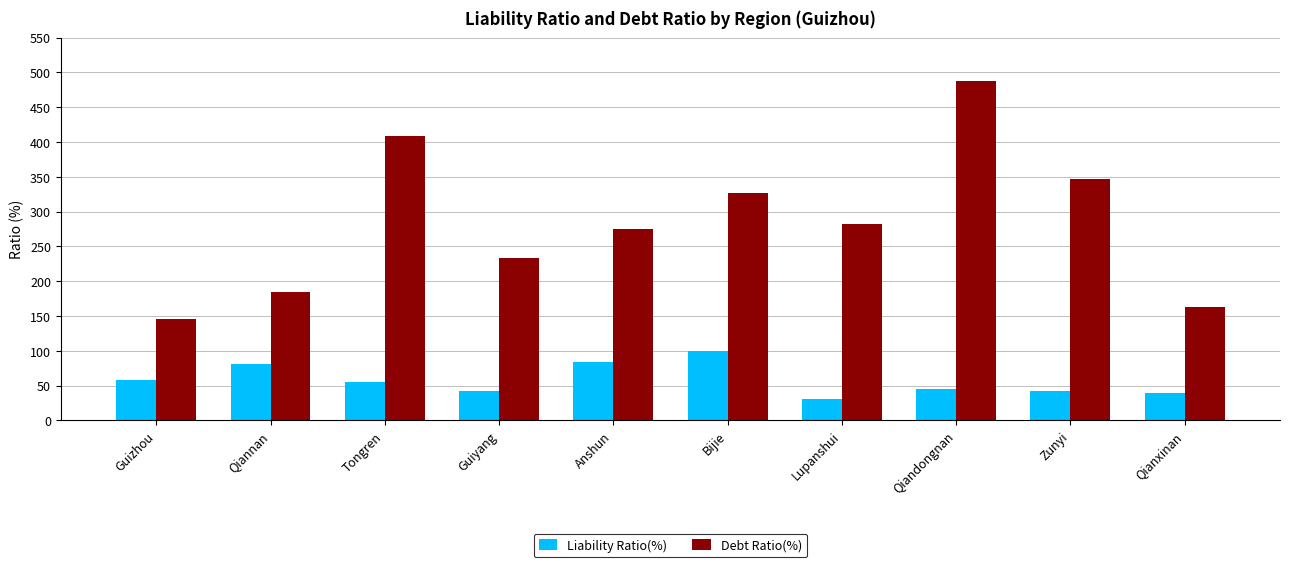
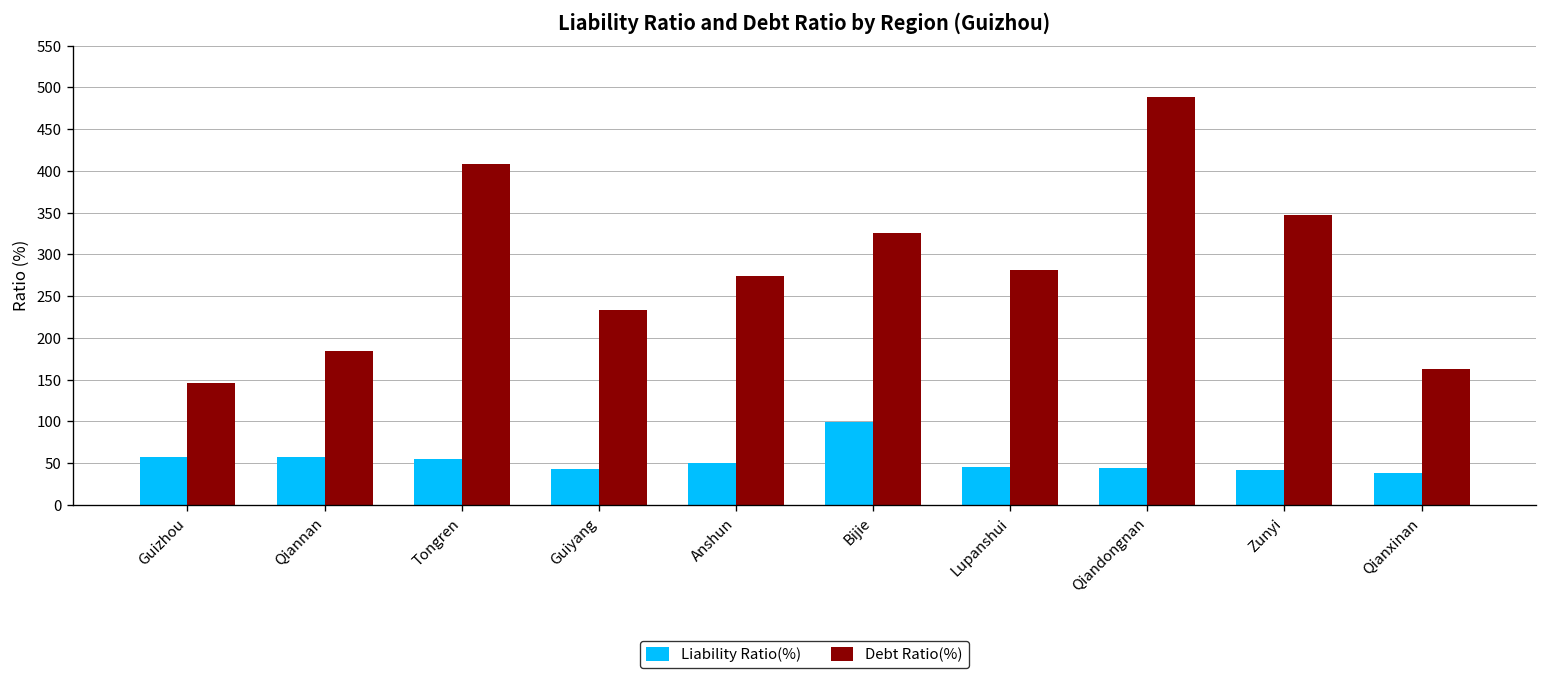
Liability Ratio(%), Qiannan: 80 -> 60
Liability Ratio(%), Anshun: 80 -> 50
Liability Ratio(%), Lupanshui: 30 -> 50
